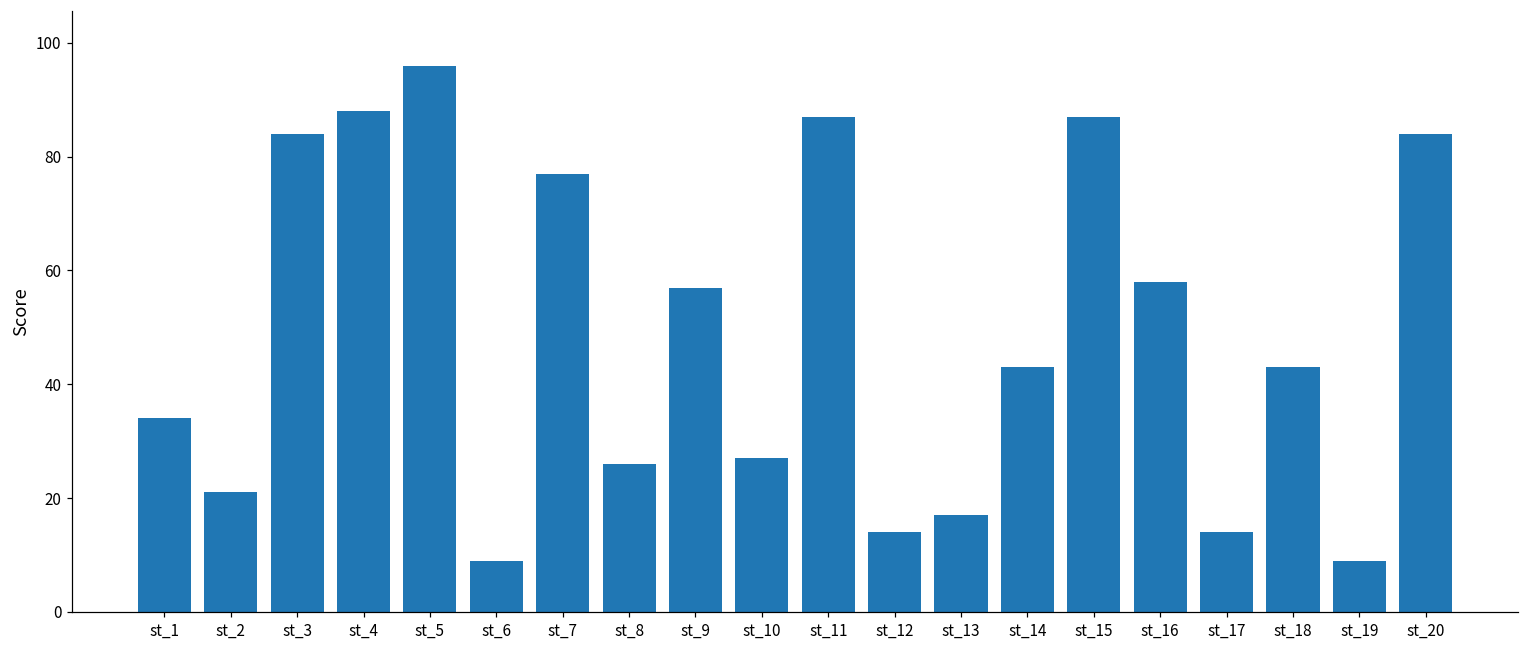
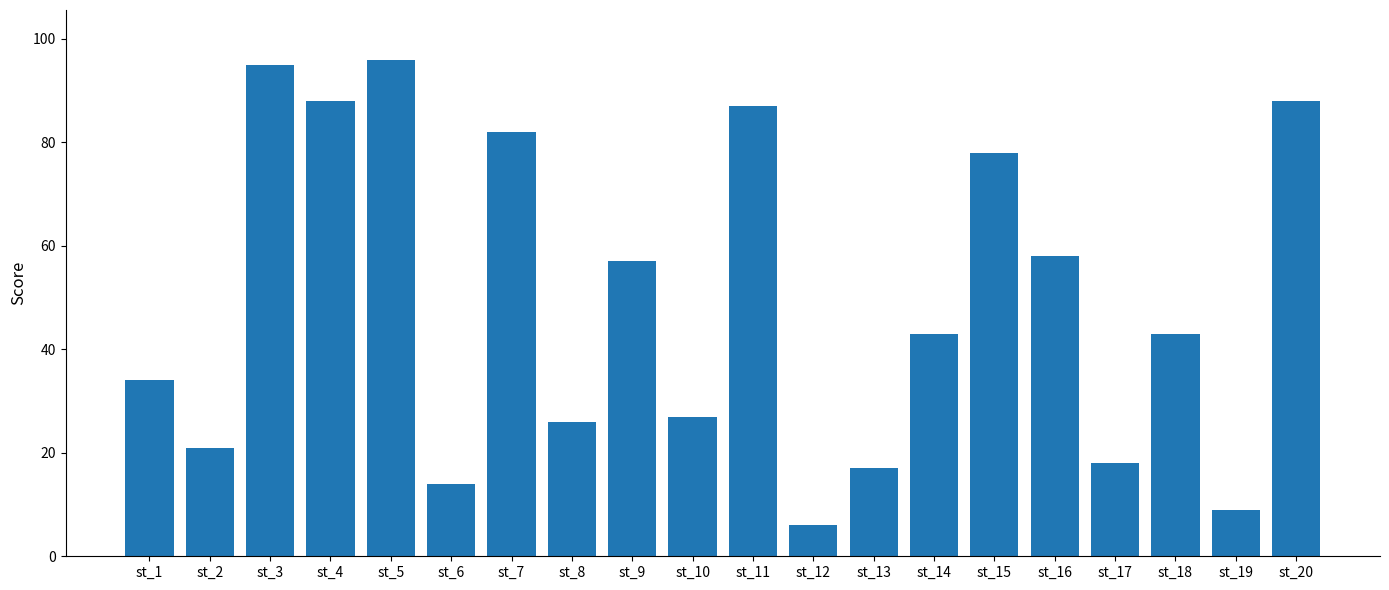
st_3: 84 -> 95
st_6: 9 -> 14
st_7: 77 -> 82
st_12: 14 -> 6
st_15: 87 -> 78
st_17: 14 -> 18
st_20: 84 -> 88
